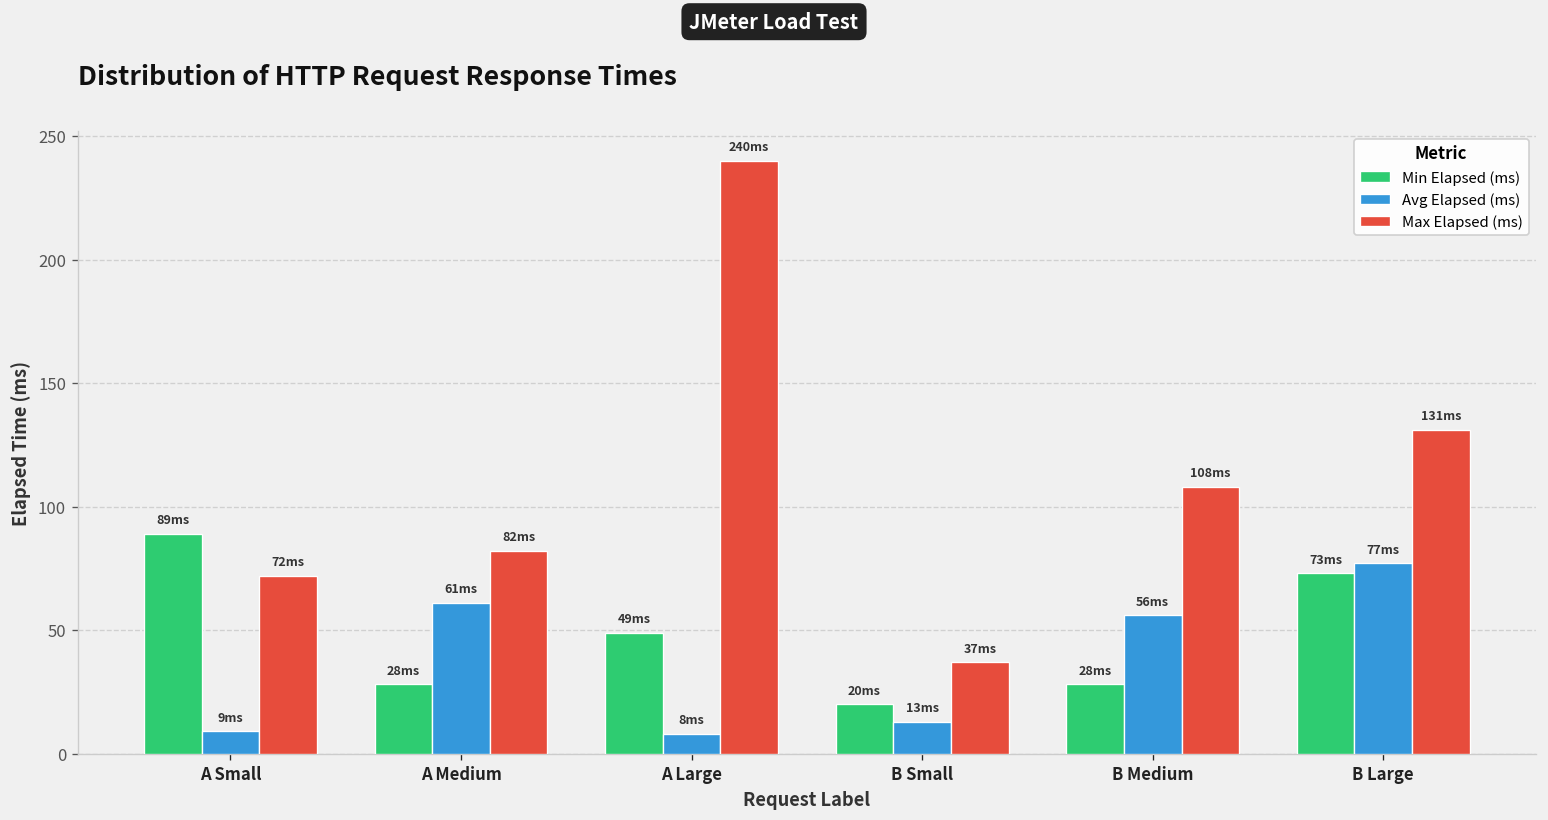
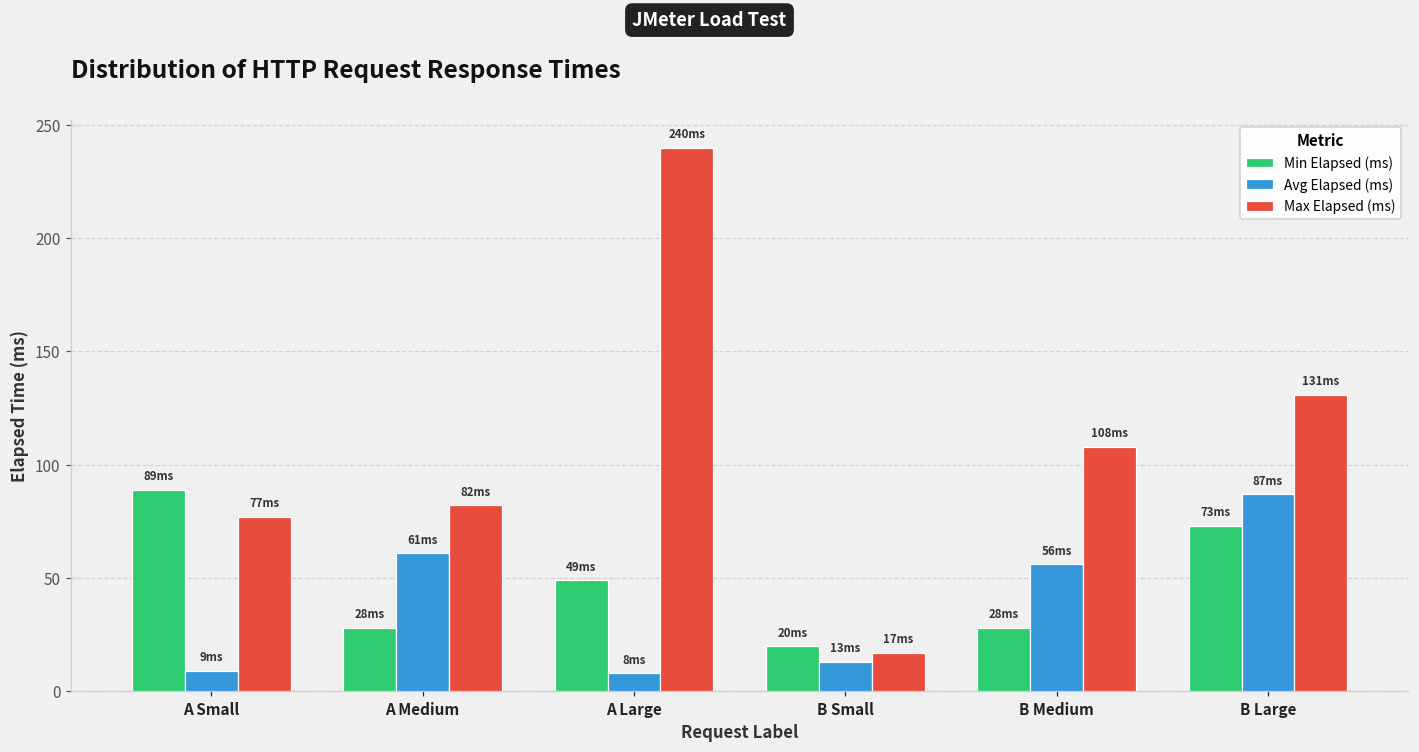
Max Elapsed (ms), A Small: 72 -> 77
Max Elapsed (ms), B Small: 37 -> 17
Avg Elapsed (ms), B Large: 77 -> 87
